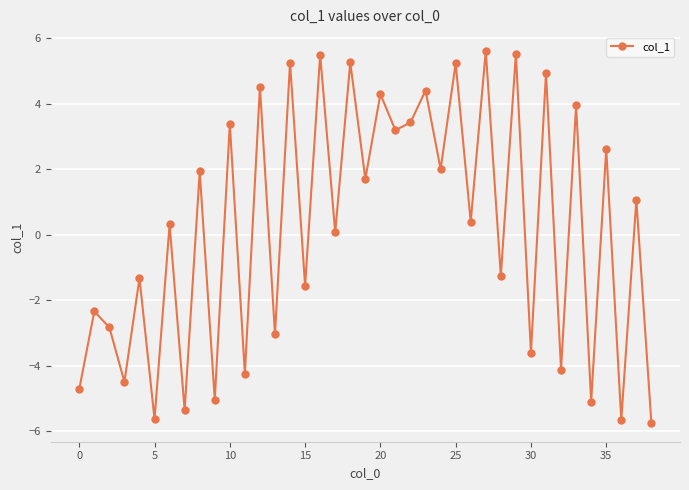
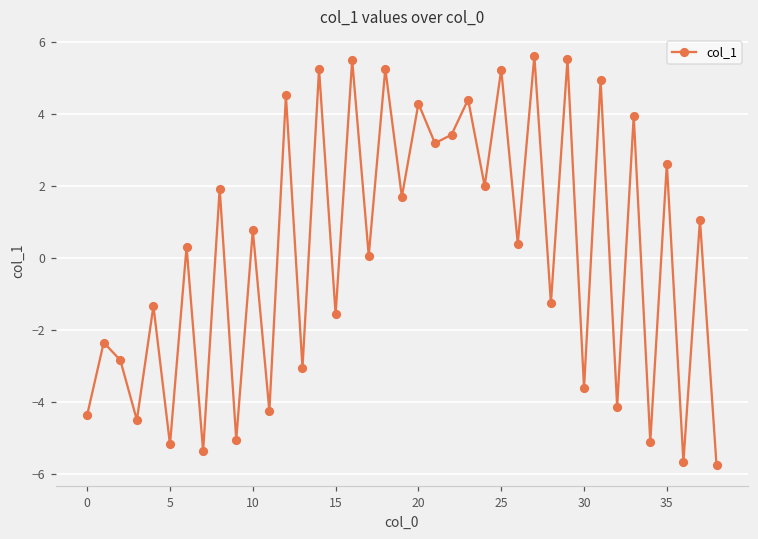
0: -4.7 -> -4.4
5: -5.6 -> -5.2
10: 3.4 -> 0.8
